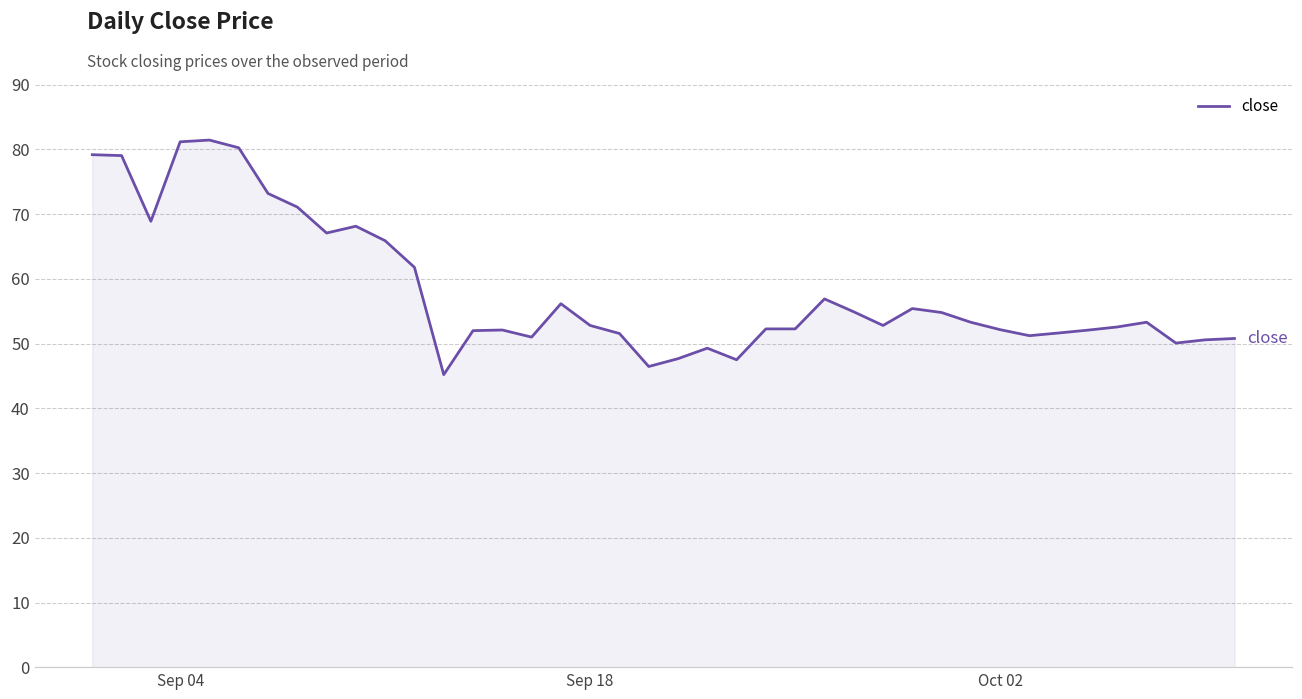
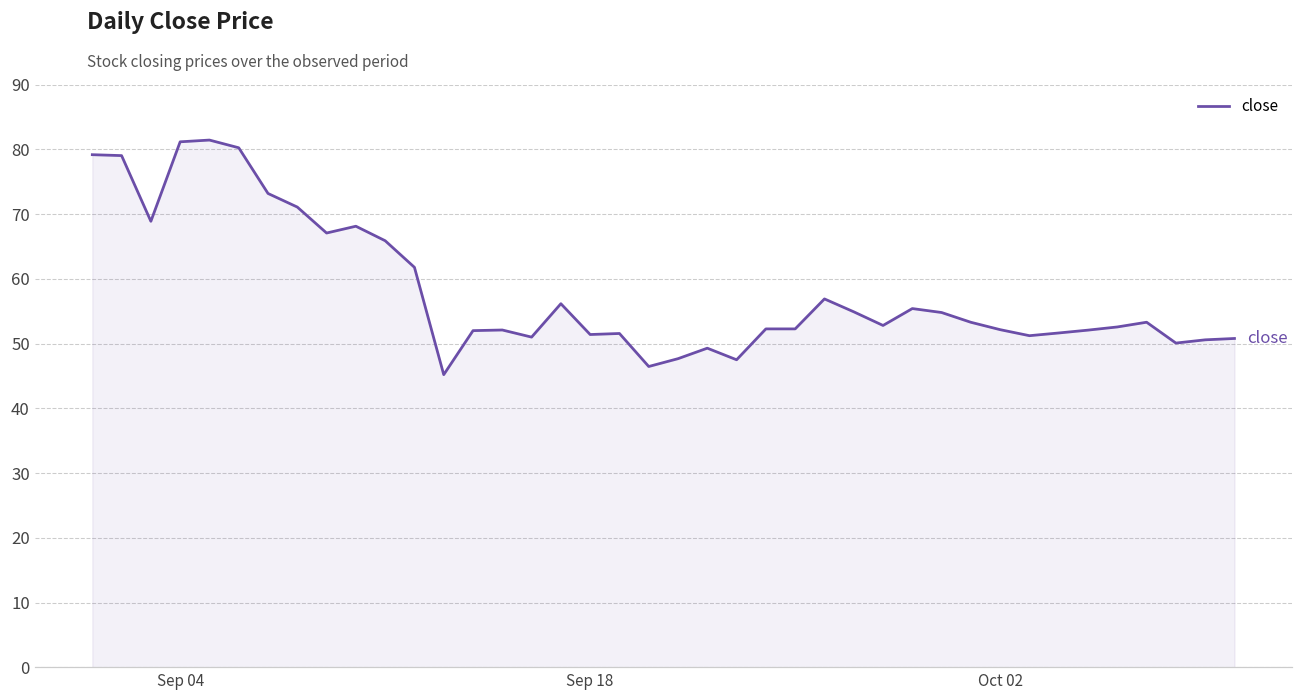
Sep 18: 53 -> 51
